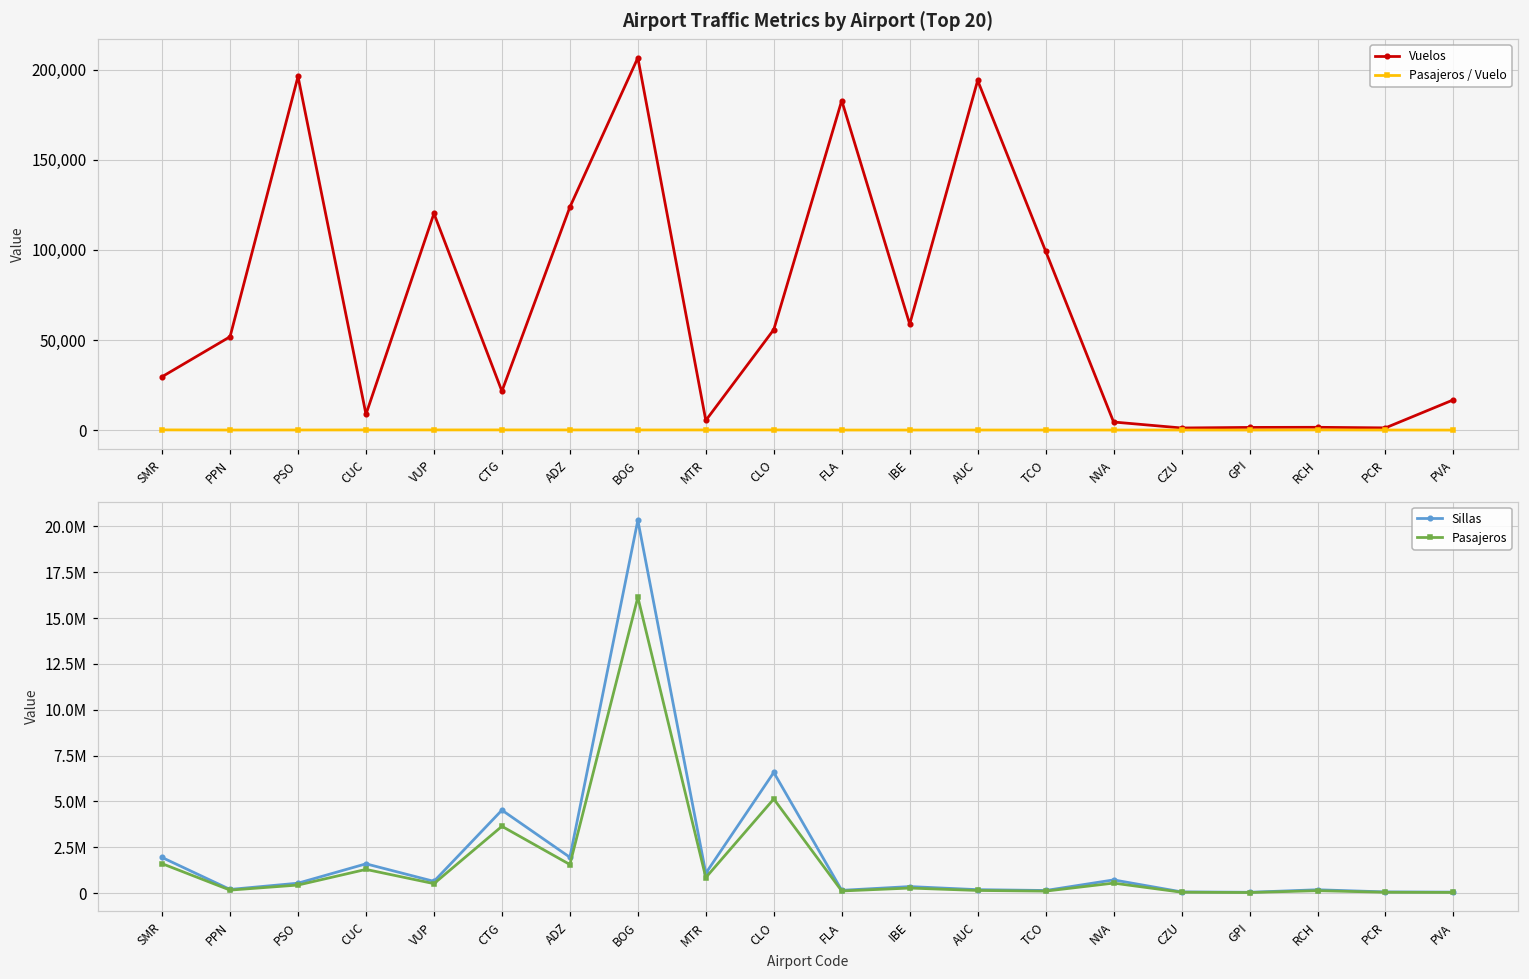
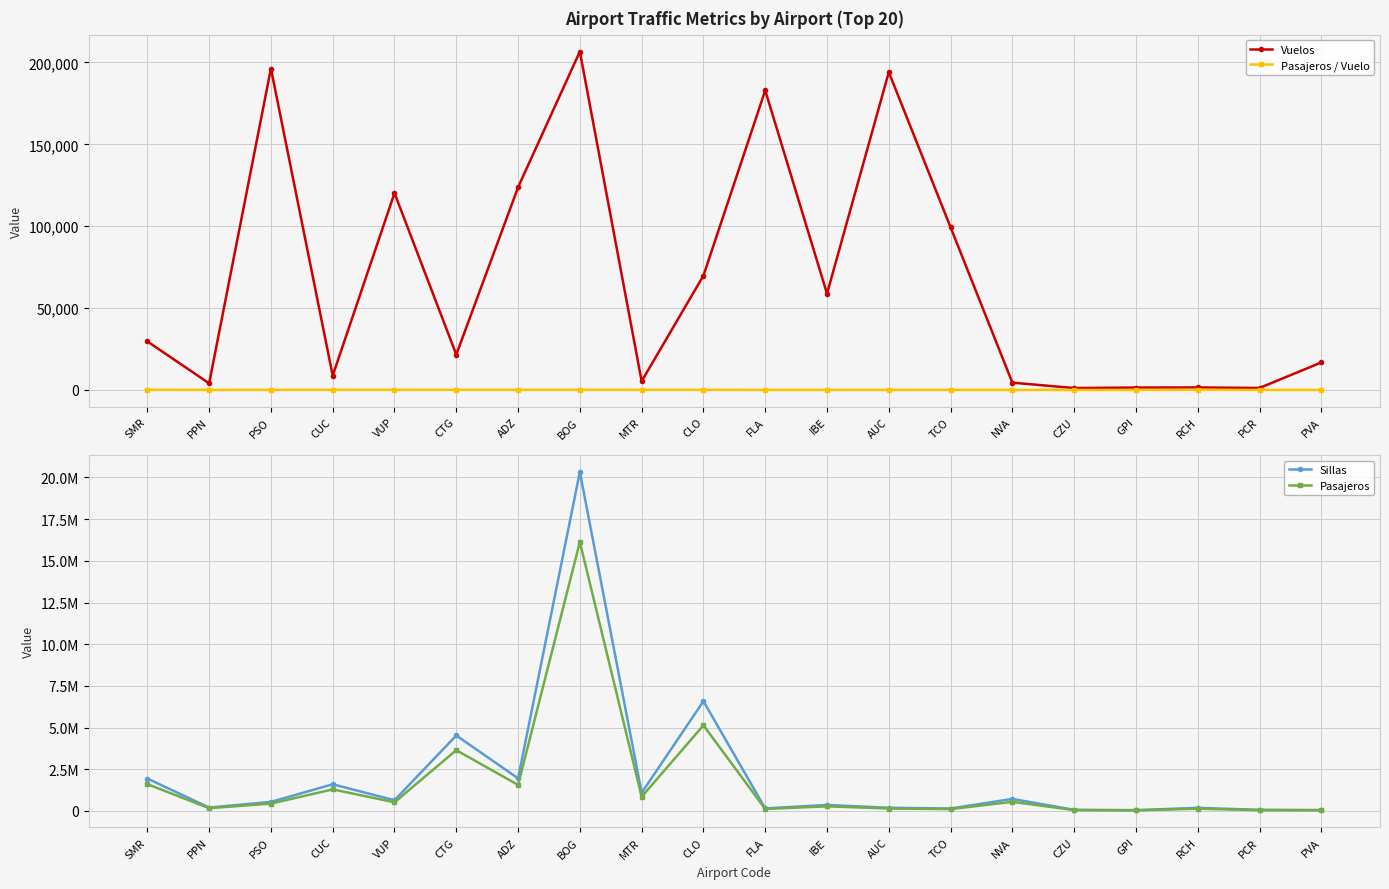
Airport Traffic Metrics by Airport (Top 20), Vuelos, PPN: 52,000 -> 4,000
Airport Traffic Metrics by Airport (Top 20), Vuelos, CLO: 56,000 -> 70,000
